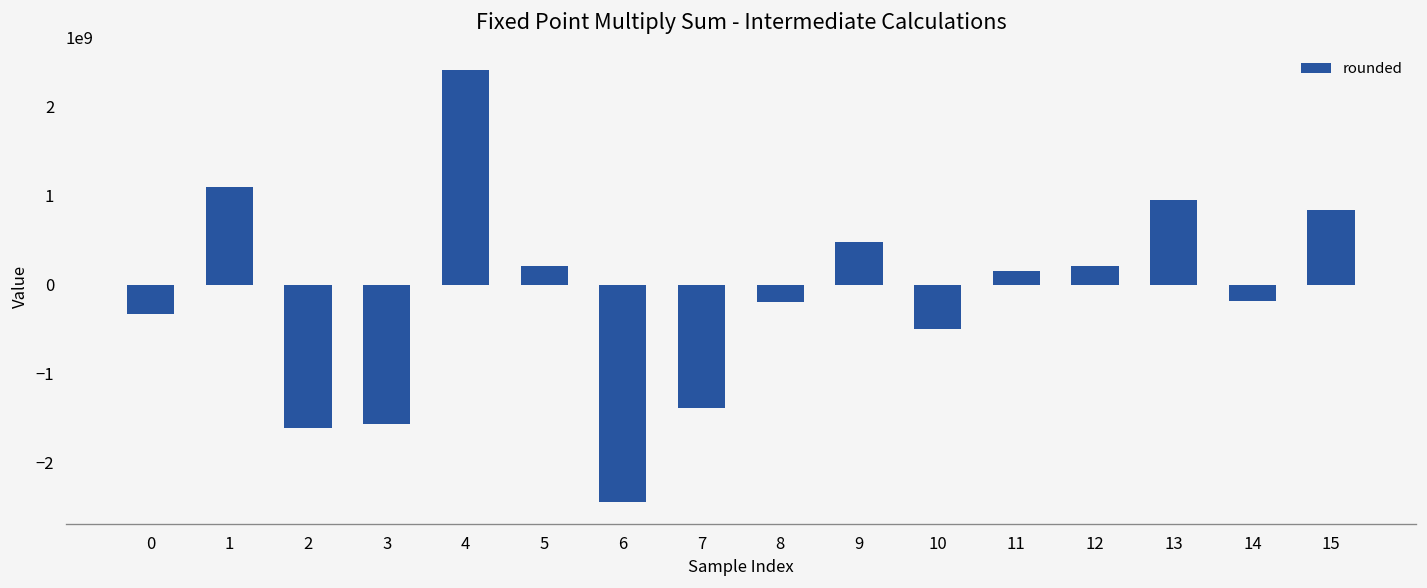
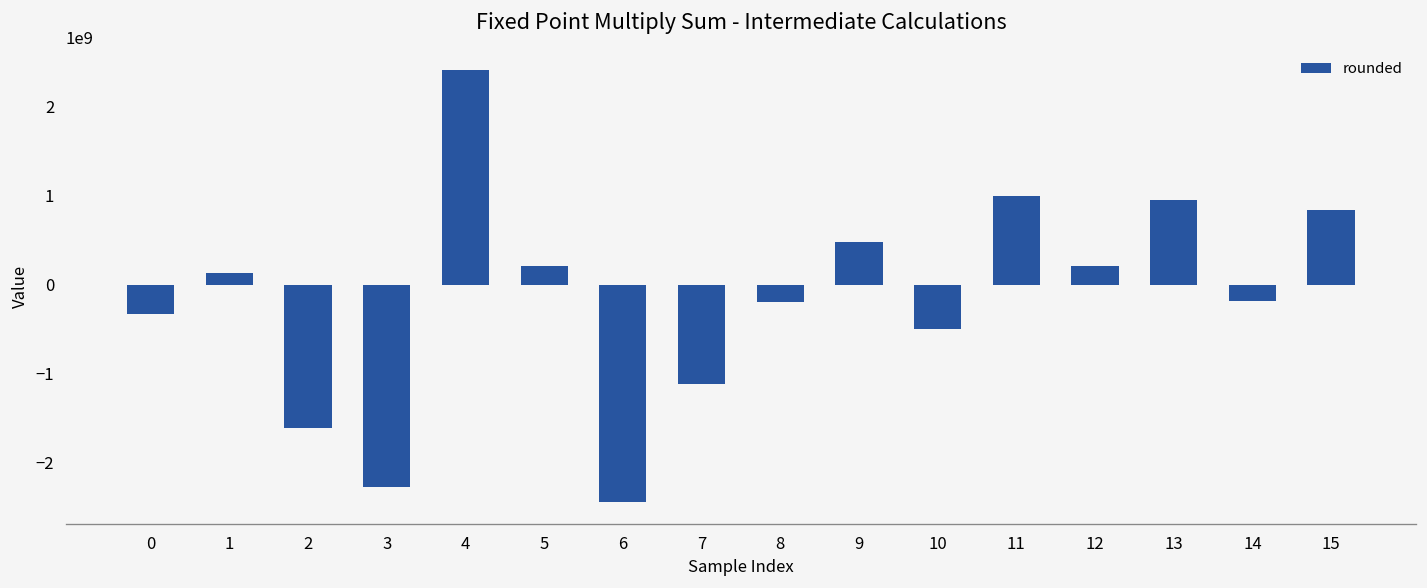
1: 1100000000 -> 100000000
3: -1600000000 -> -2300000000
7: -1400000000 -> -1100000000
11: 200000000 -> 1000000000
